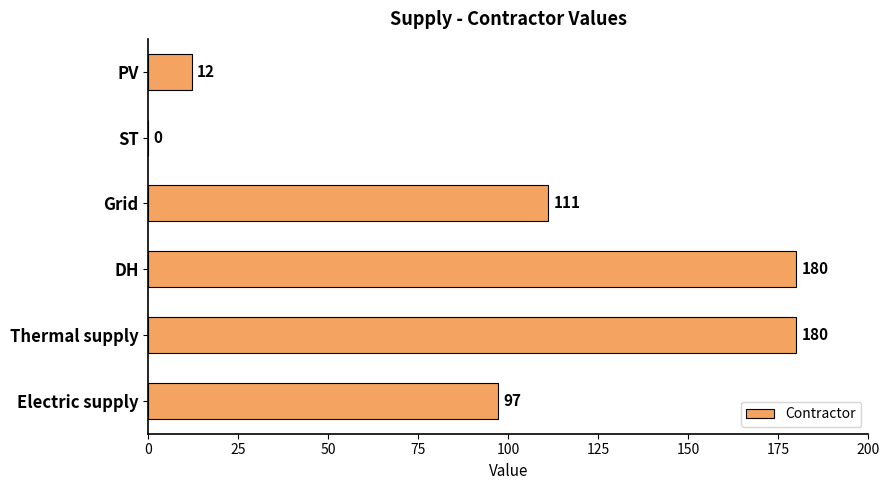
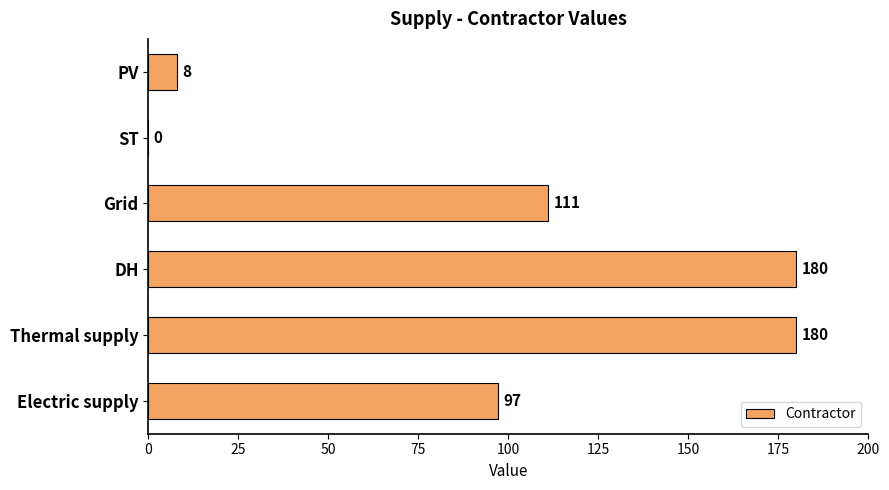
PV: 12 -> 8
